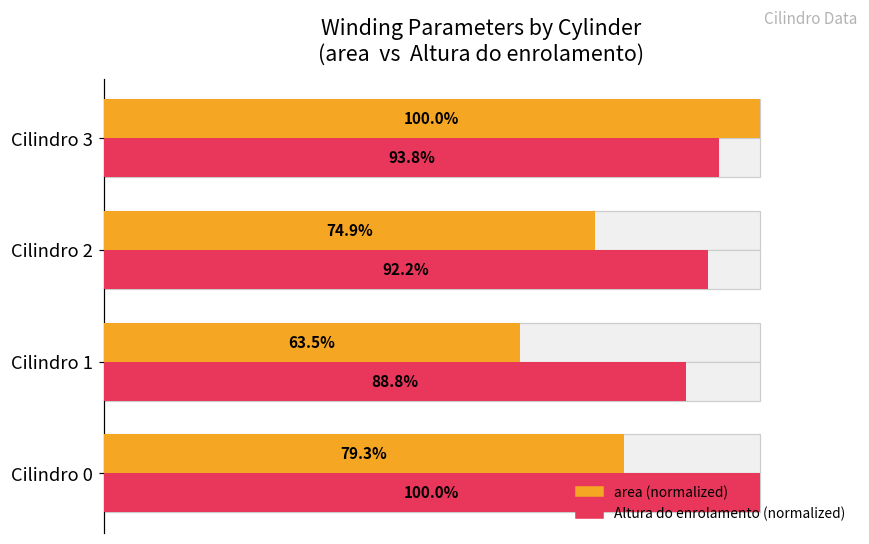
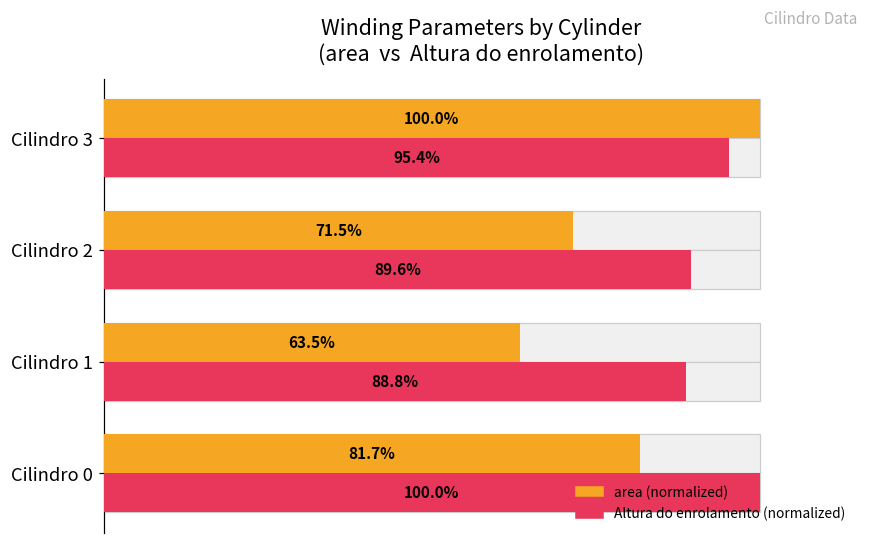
Altura do enrolamento (normalized), Cilindro 3: 93.8% -> 95.4%
area (normalized), Cilindro 2: 74.9% -> 71.5%
Altura do enrolamento (normalized), Cilindro 2: 92.2% -> 89.6%
area (normalized), Cilindro 0: 79.3% -> 81.7%
